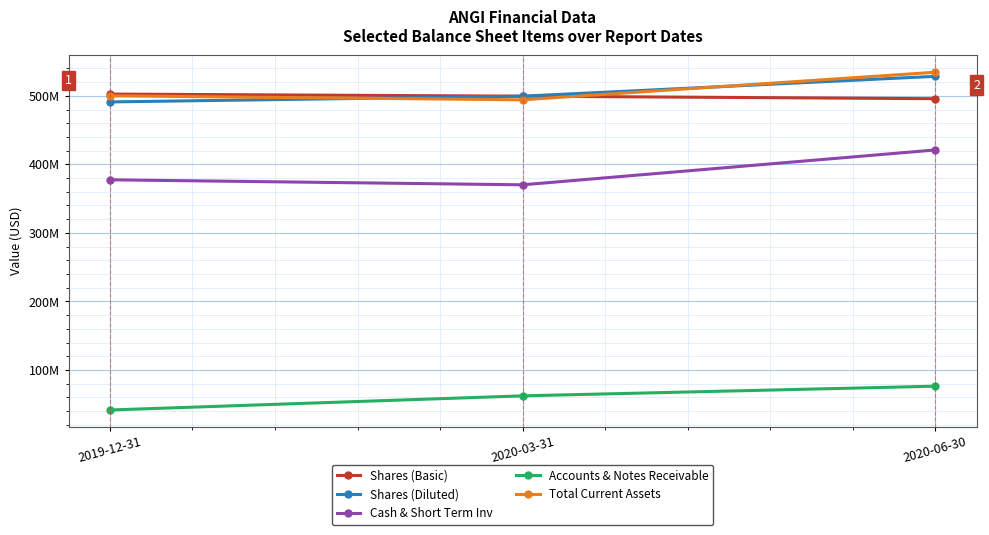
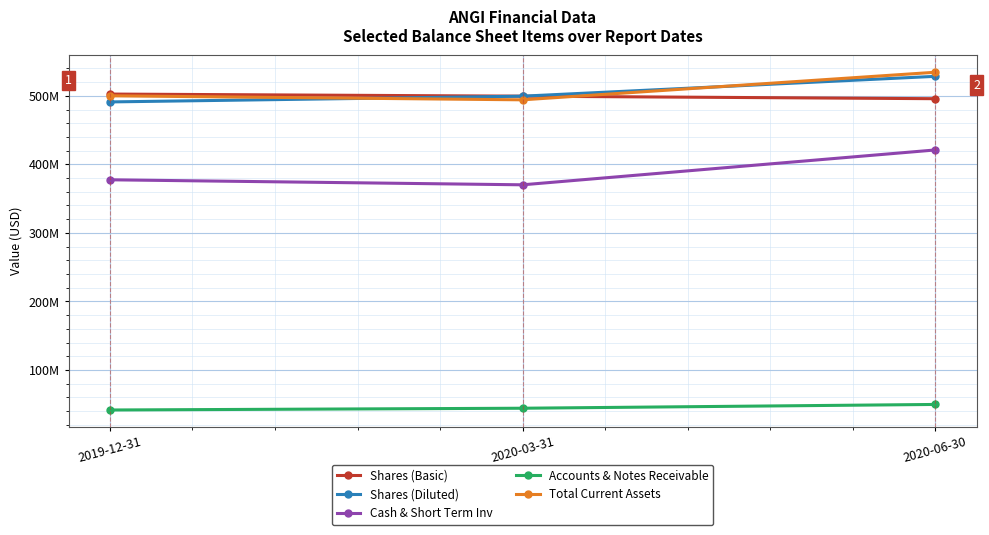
Accounts & Notes Receivable, 2020-03-31: 60000000 -> 40000000
Accounts & Notes Receivable, 2020-06-30: 80000000 -> 50000000
